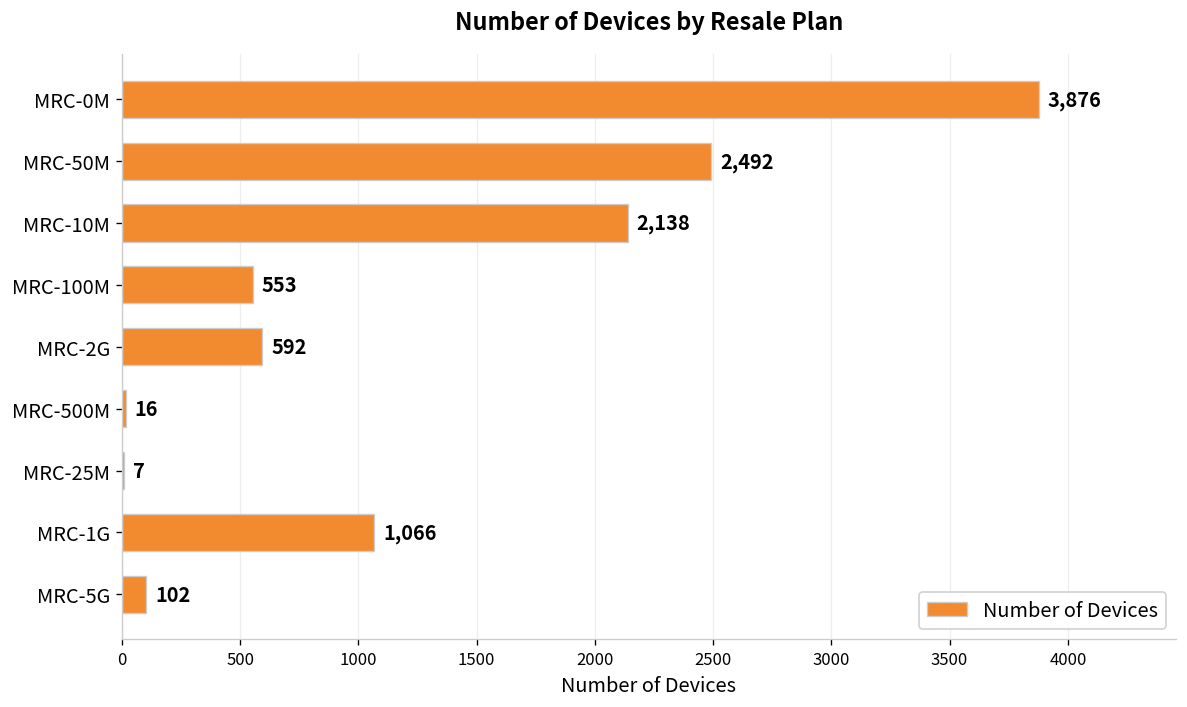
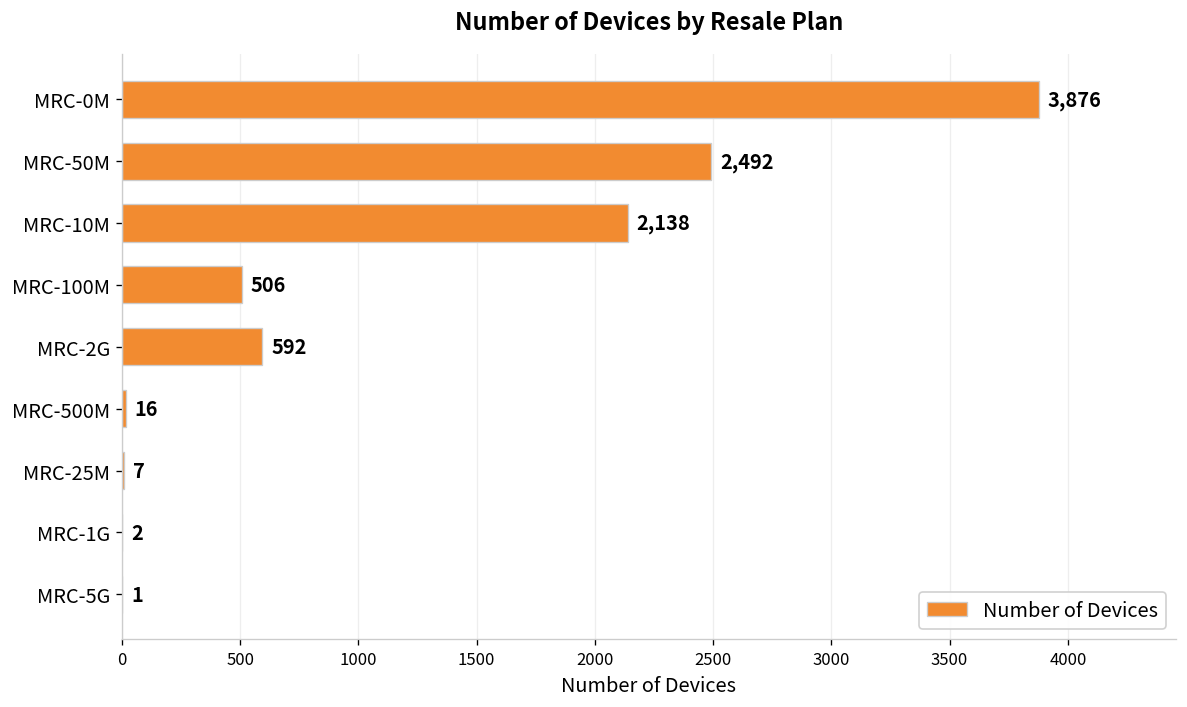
MRC-100M: 553 -> 506
MRC-1G: 1,066 -> 2
MRC-5G: 102 -> 1
